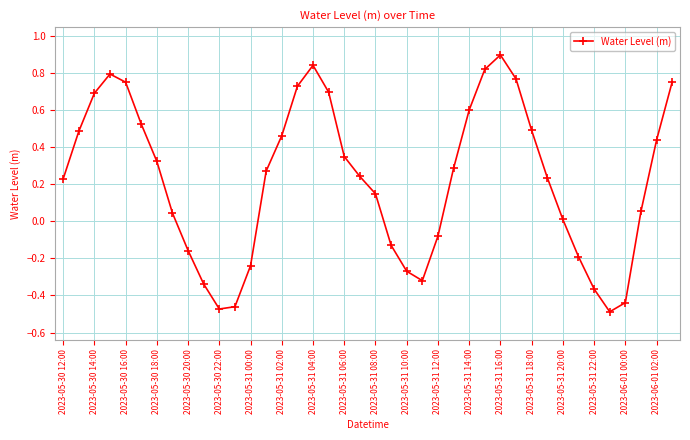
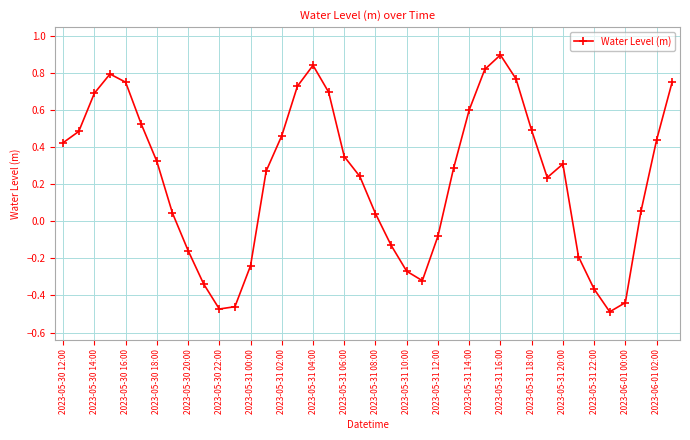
2023-05-30 12:00: 0.23 -> 0.42
2023-05-31 08:00: 0.15 -> 0.04
2023-05-31 20:00: 0.01 -> 0.31
